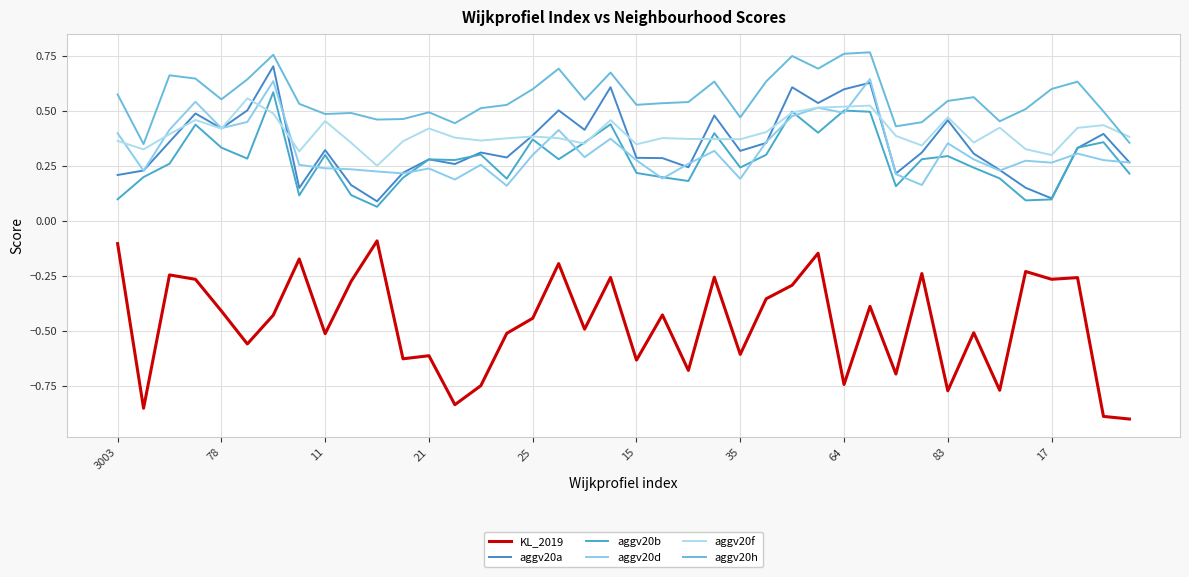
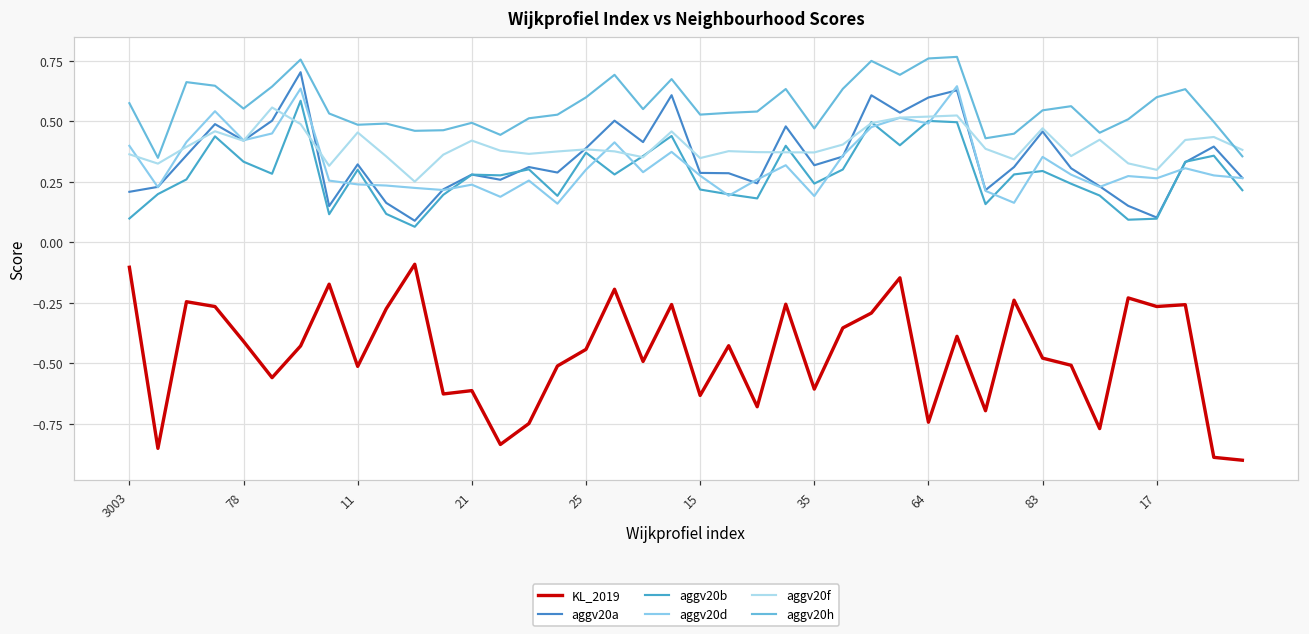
KL_2019, 83: -0.77 -> -0.48
